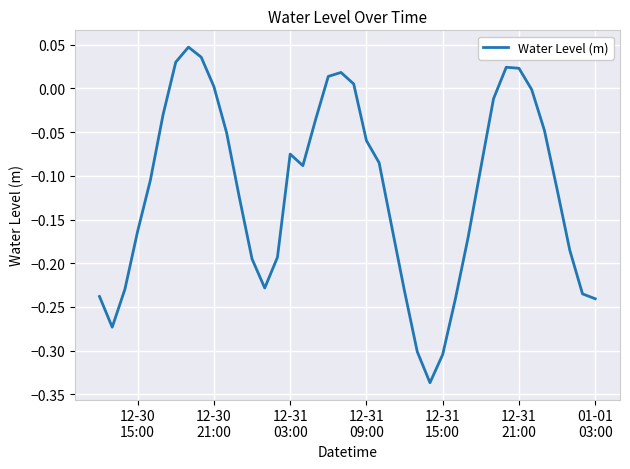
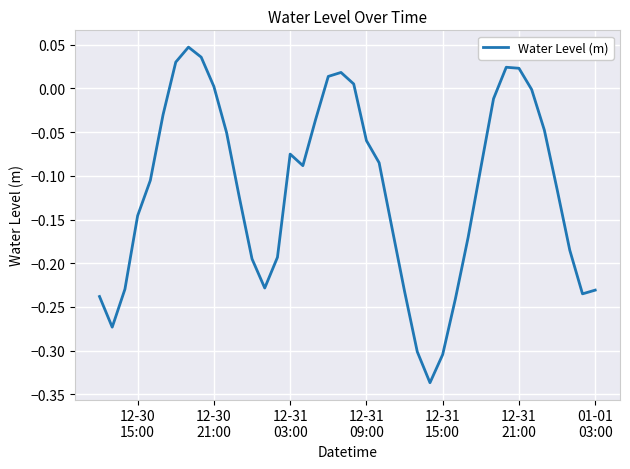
12-30 15:00: -0.16 -> -0.15
01-01 03:00: -0.24 -> -0.23
